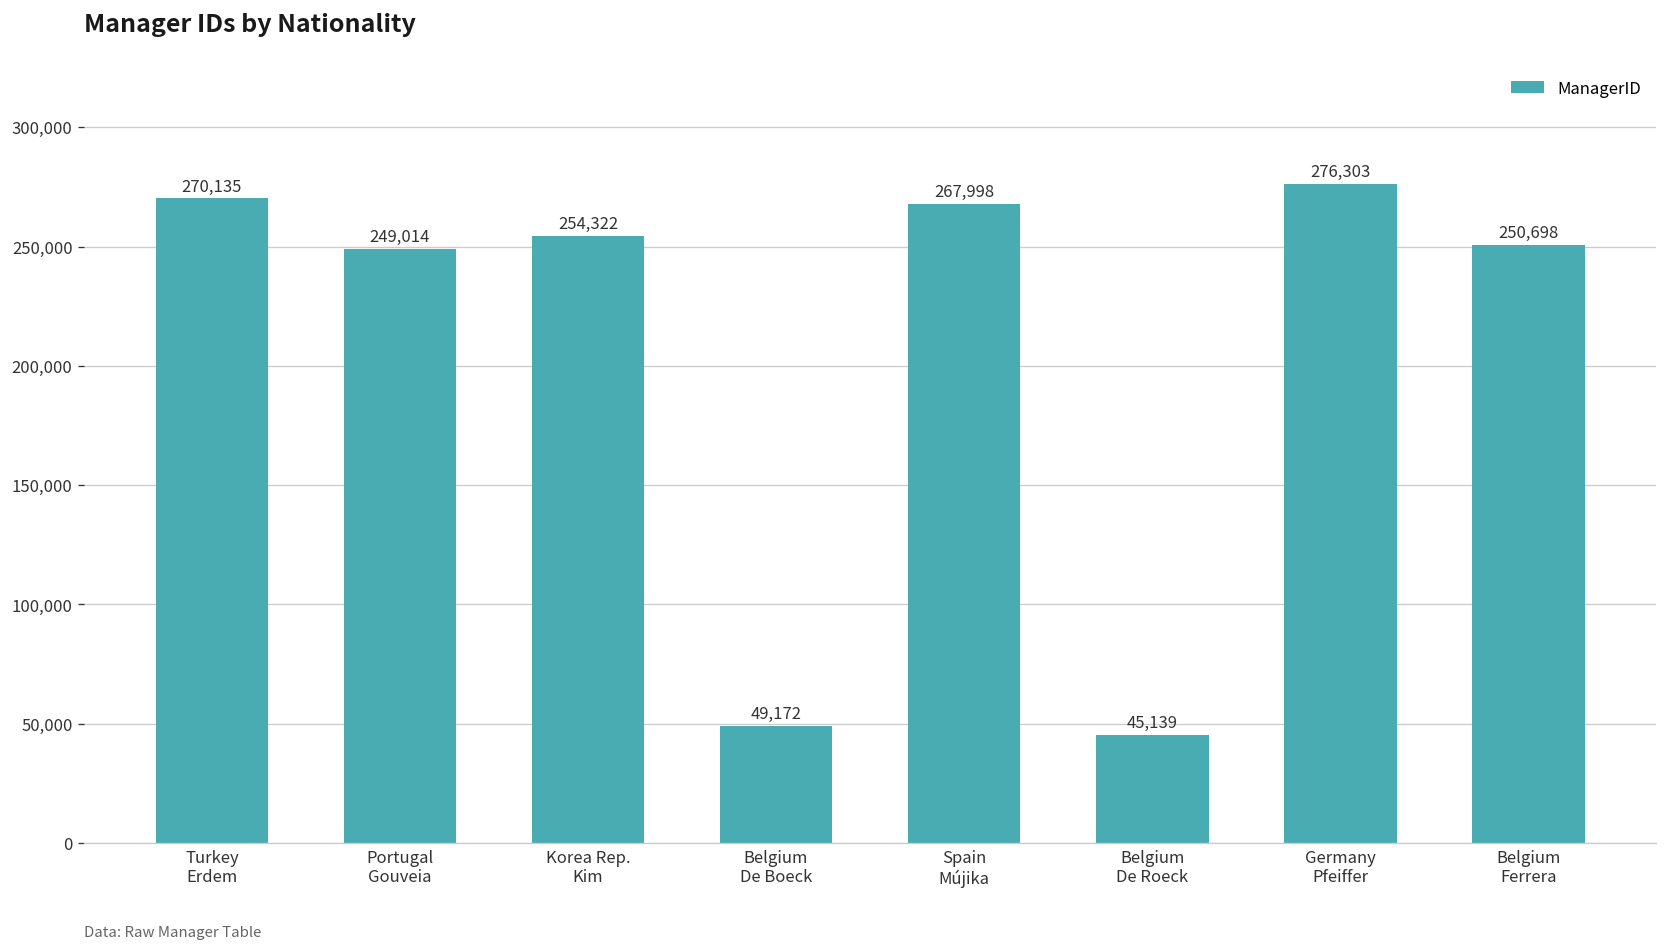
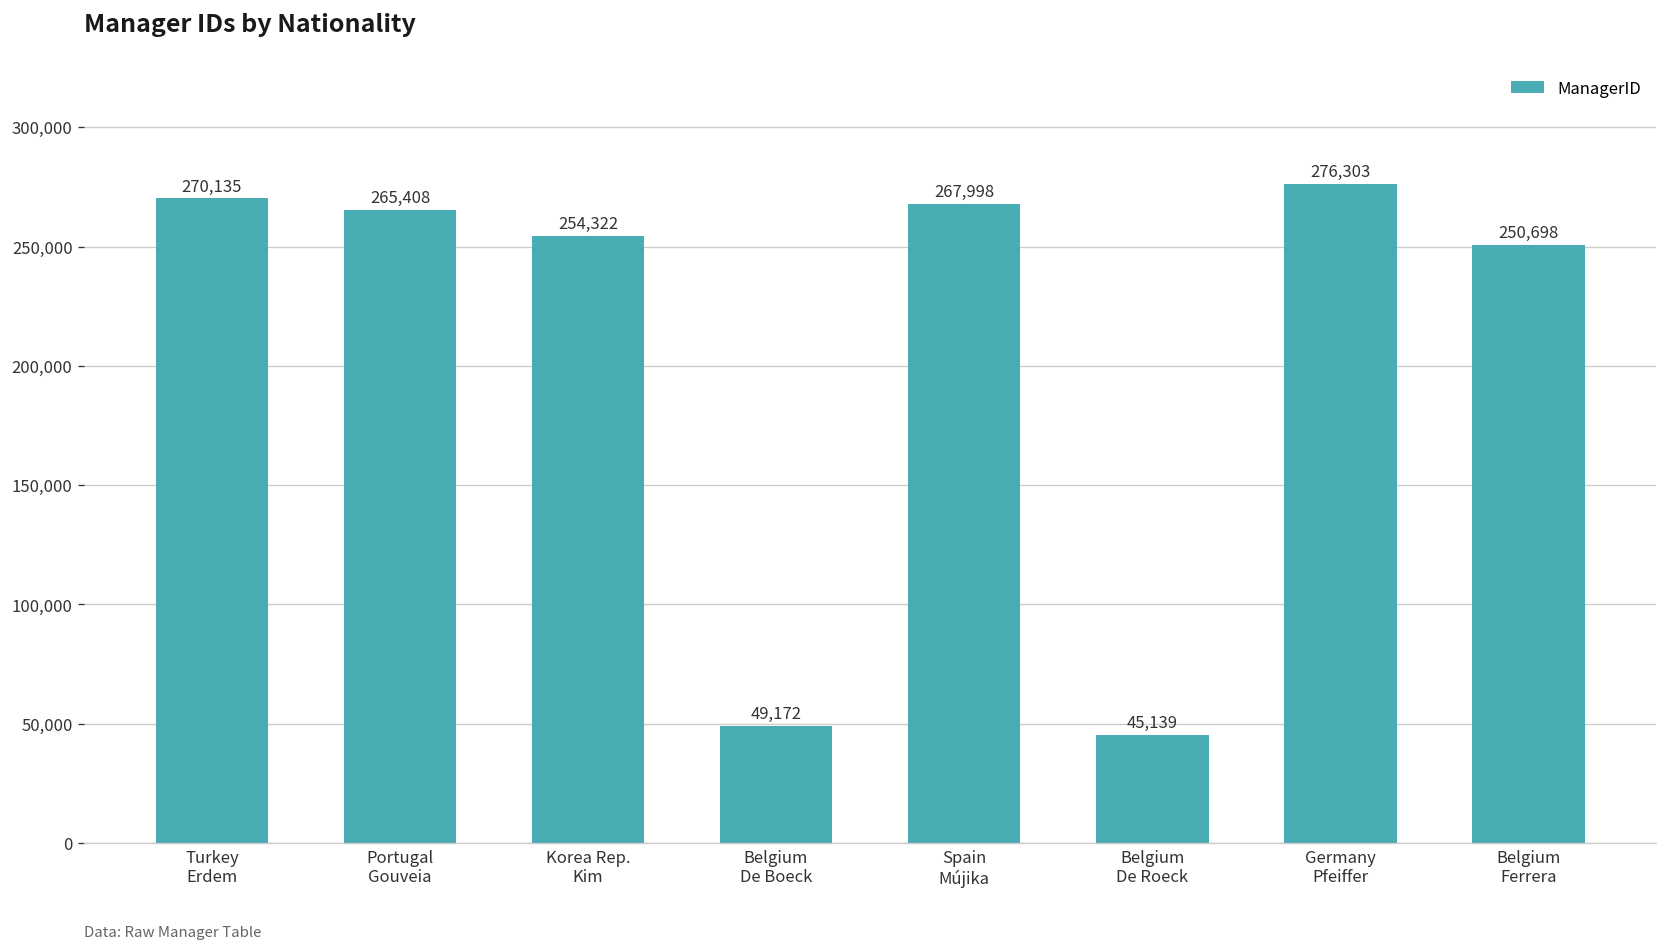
Portugal Gouveia: 249,014 -> 265,408
